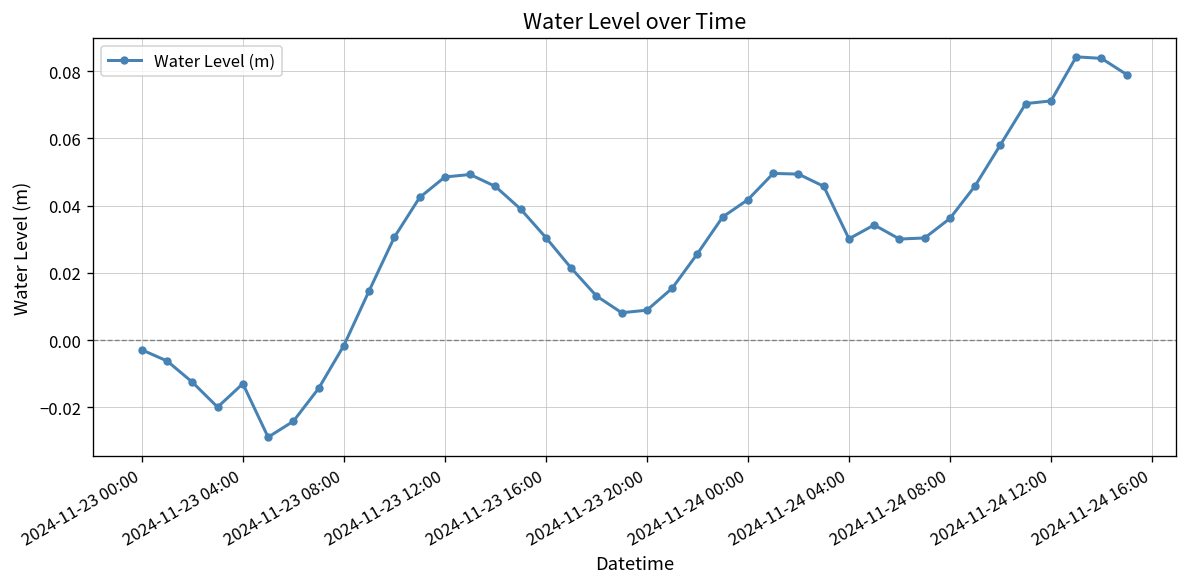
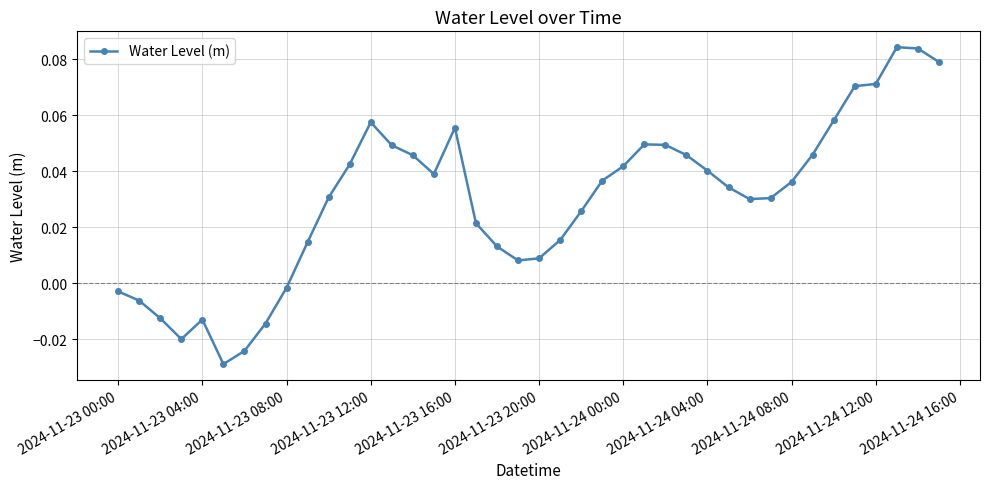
2024-11-23 12:00: 0.049 -> 0.057
2024-11-23 16:00: 0.030 -> 0.056
2024-11-24 04:00: 0.030 -> 0.040
